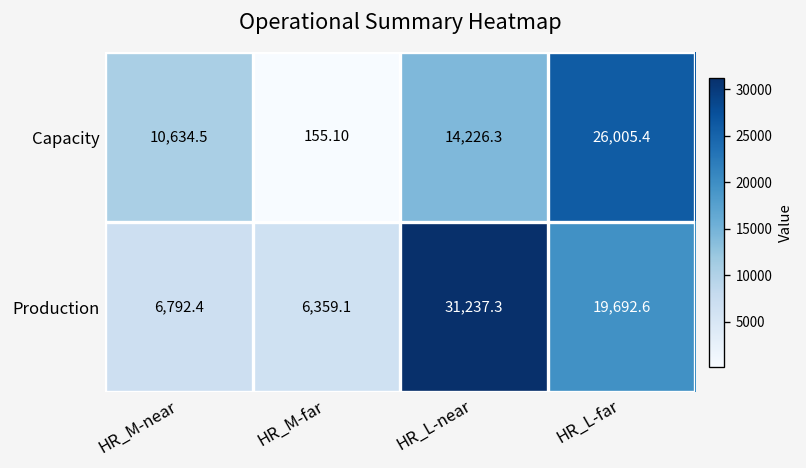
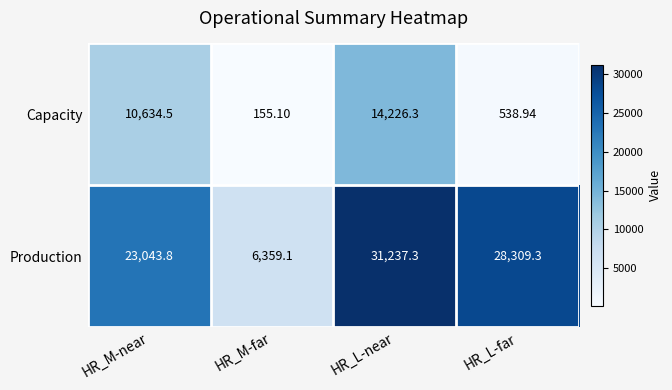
Capacity, HR_L-far: 26,005.4 -> 538.94
Production, HR_M-near: 6,792.4 -> 23,043.8
Production, HR_L-far: 19,692.6 -> 28,309.3
